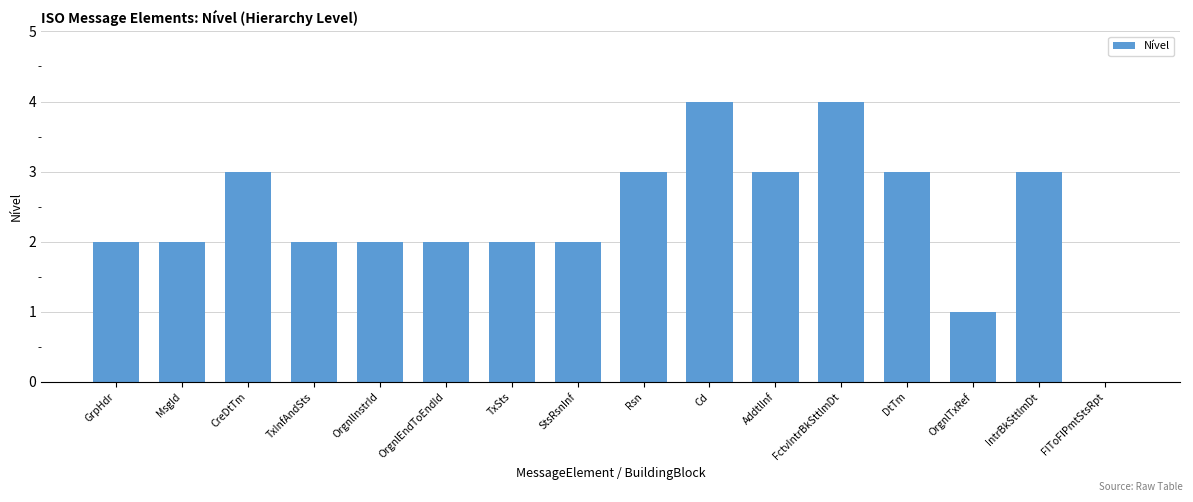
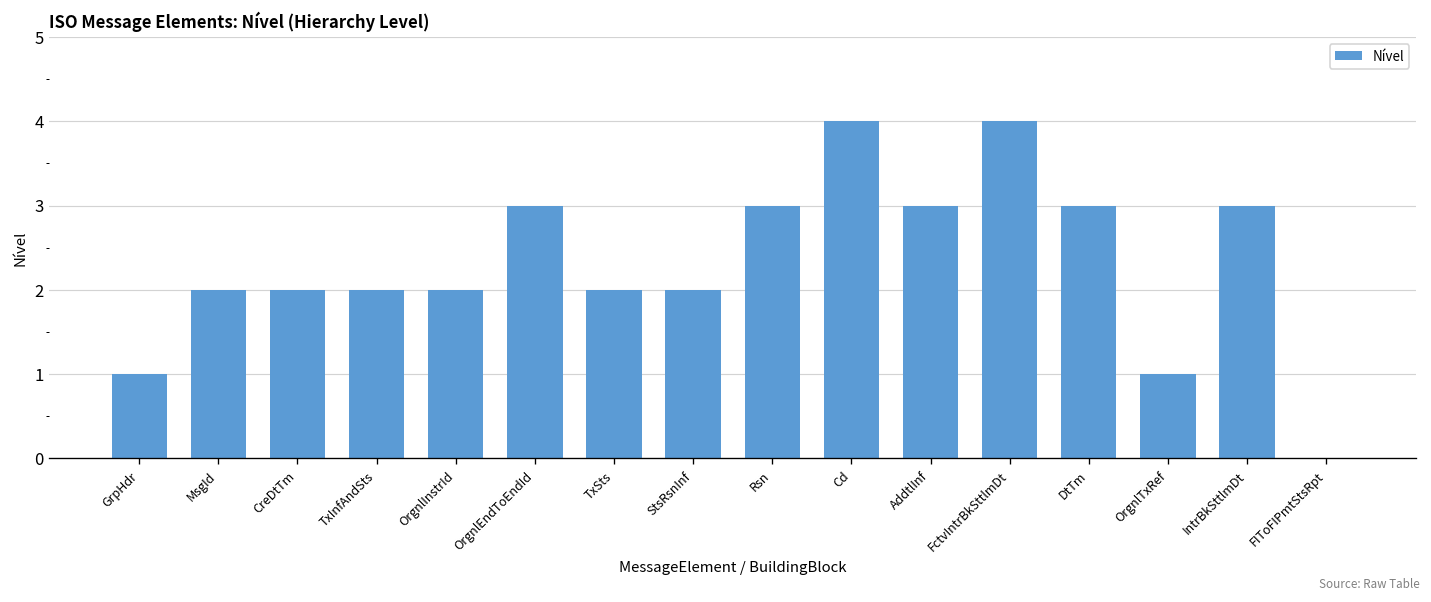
GrpHdr: 2 -> 1
CreDtTm: 3 -> 2
OrgnlEndToEndId: 2 -> 3
